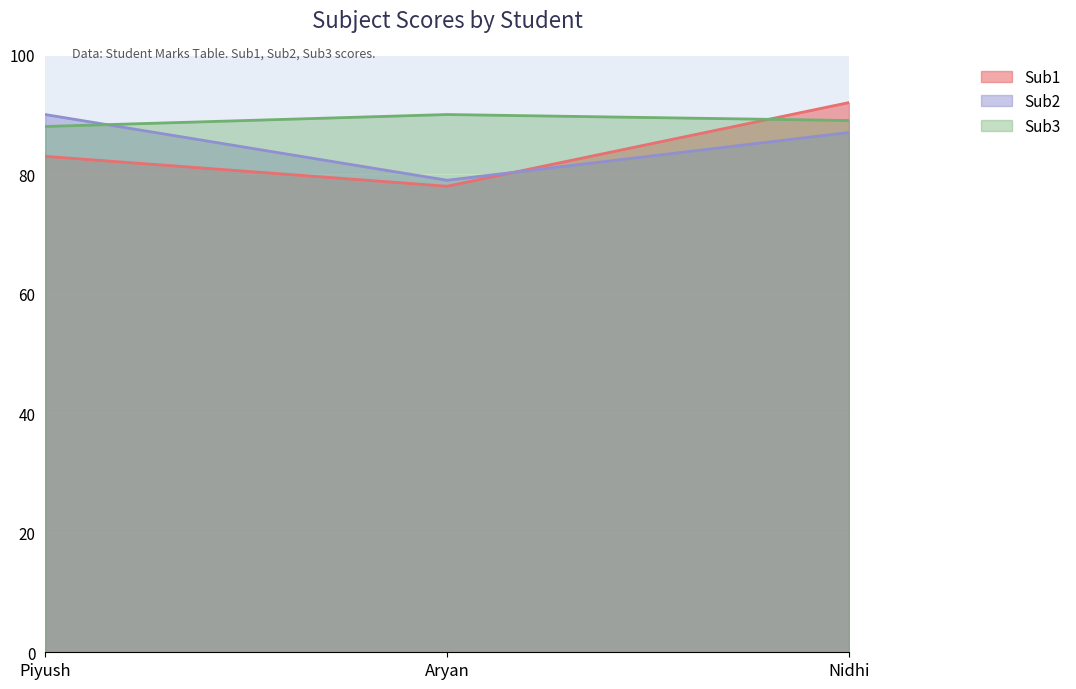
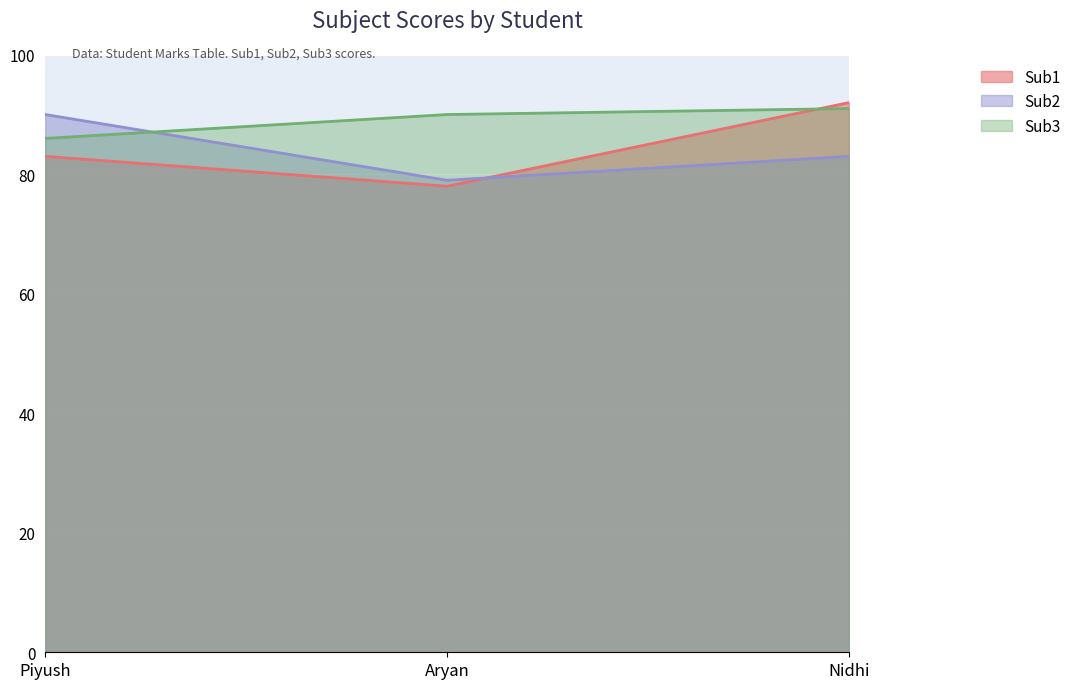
Sub3, Piyush: 88 -> 86
Sub2, Nidhi: 87 -> 83
Sub3, Nidhi: 89 -> 91
